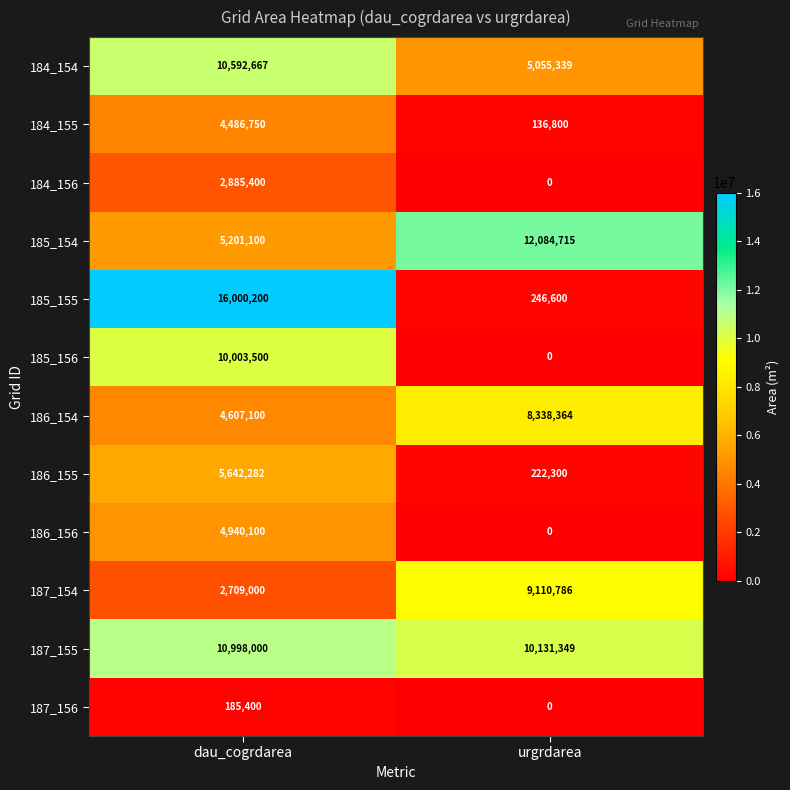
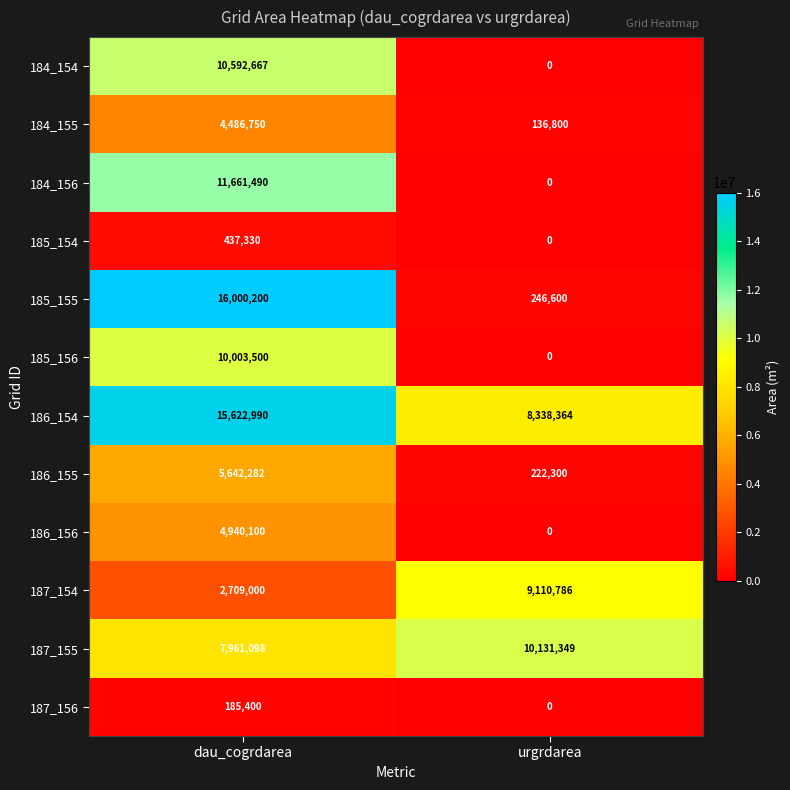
184_154, urgrdarea: 5,055,339 -> 0
184_156, dau_cogrdarea: 2,885,400 -> 11,661,490
185_154, dau_cogrdarea: 5,201,100 -> 437,330
185_154, urgrdarea: 12,084,715 -> 0
186_154, dau_cogrdarea: 4,607,100 -> 15,622,990
187_155, dau_cogrdarea: 10,998,000 -> 7,961,098
